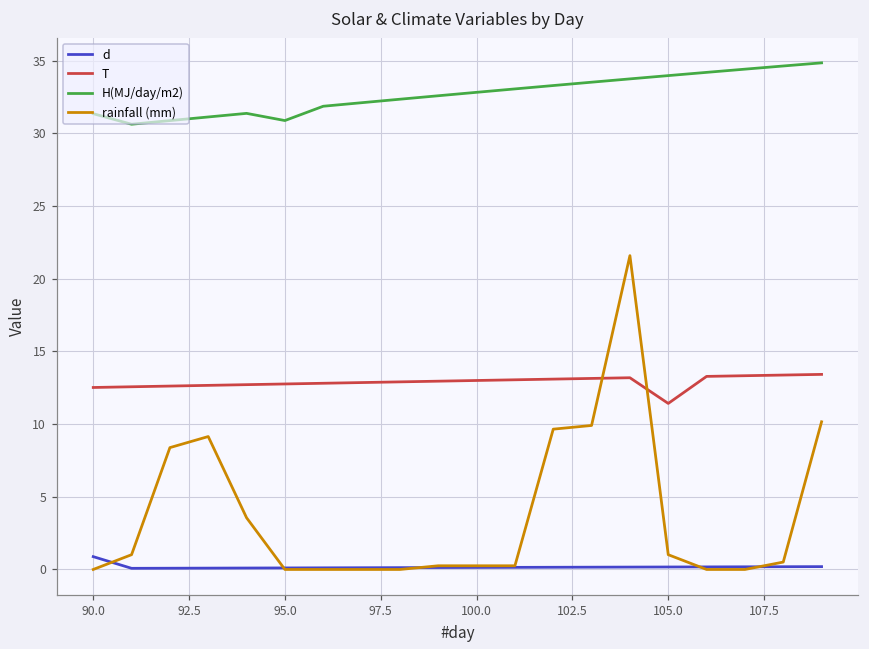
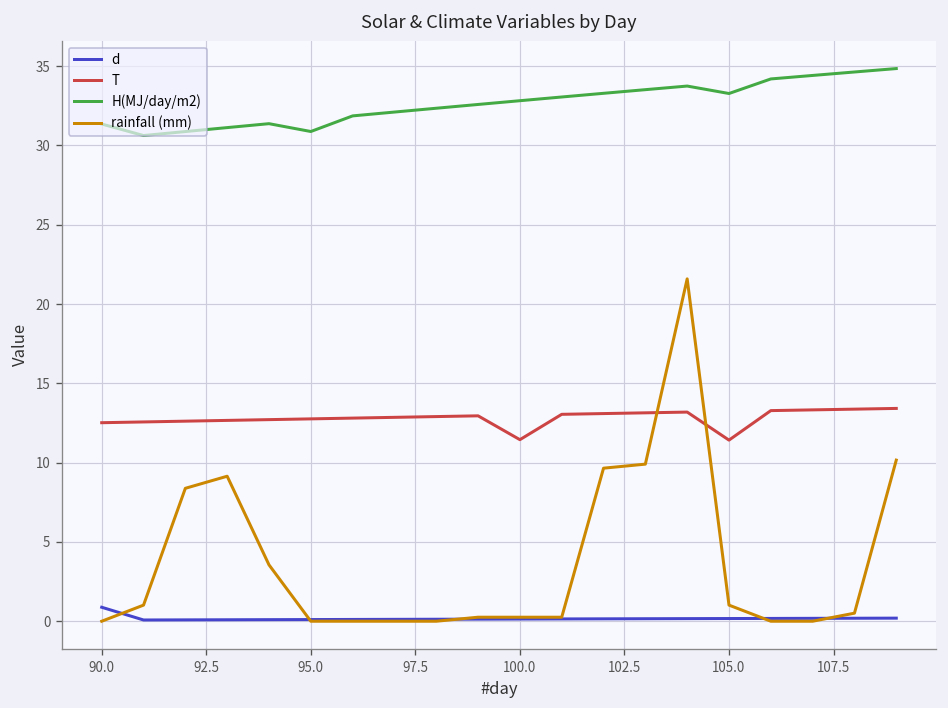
T, 100.0: 13.0 -> 11.4
H(MJ/day/m2), 105.0: 34.0 -> 33.3
